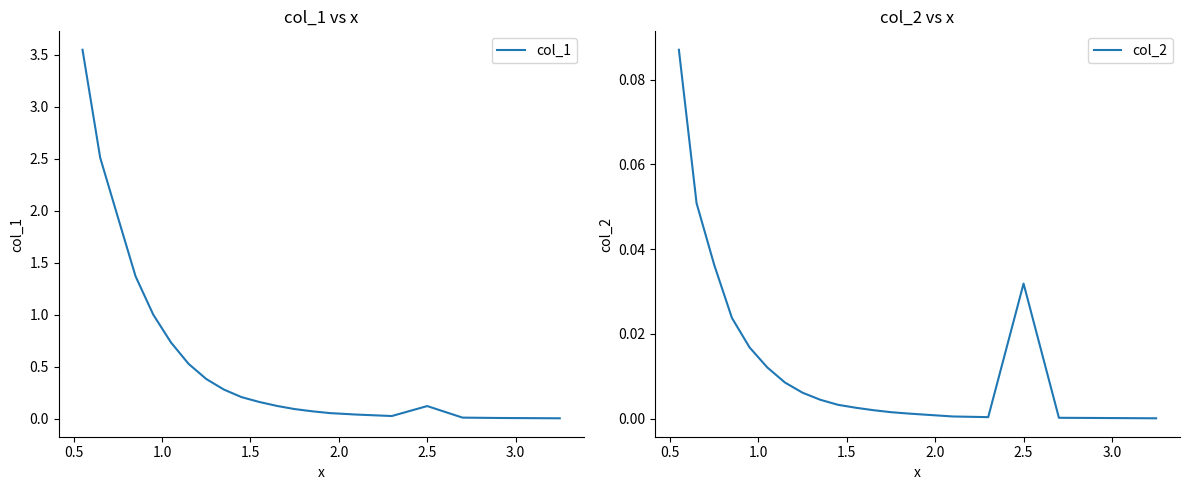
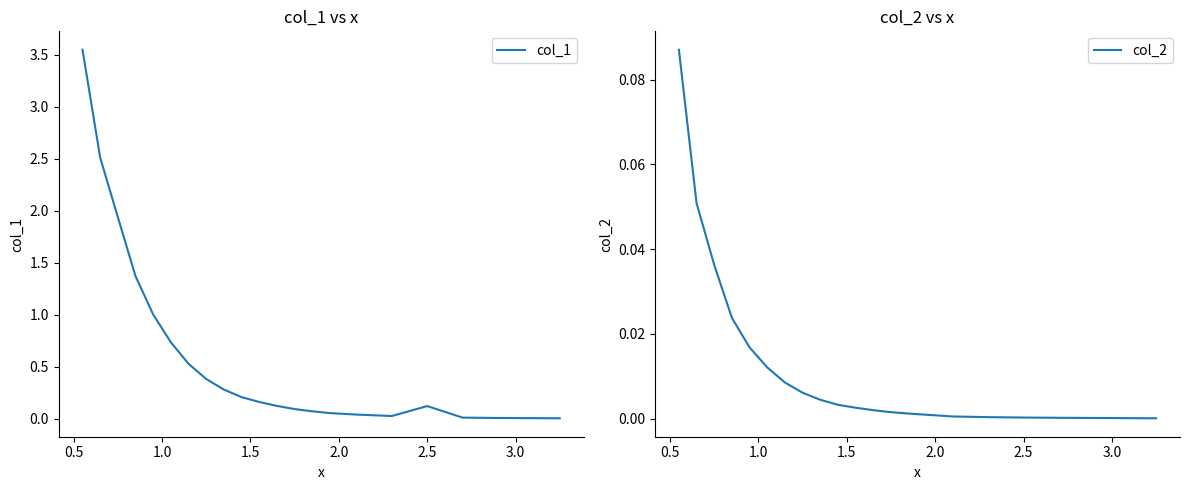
col_2 vs x, 2.5: 0.032 -> 0.000
